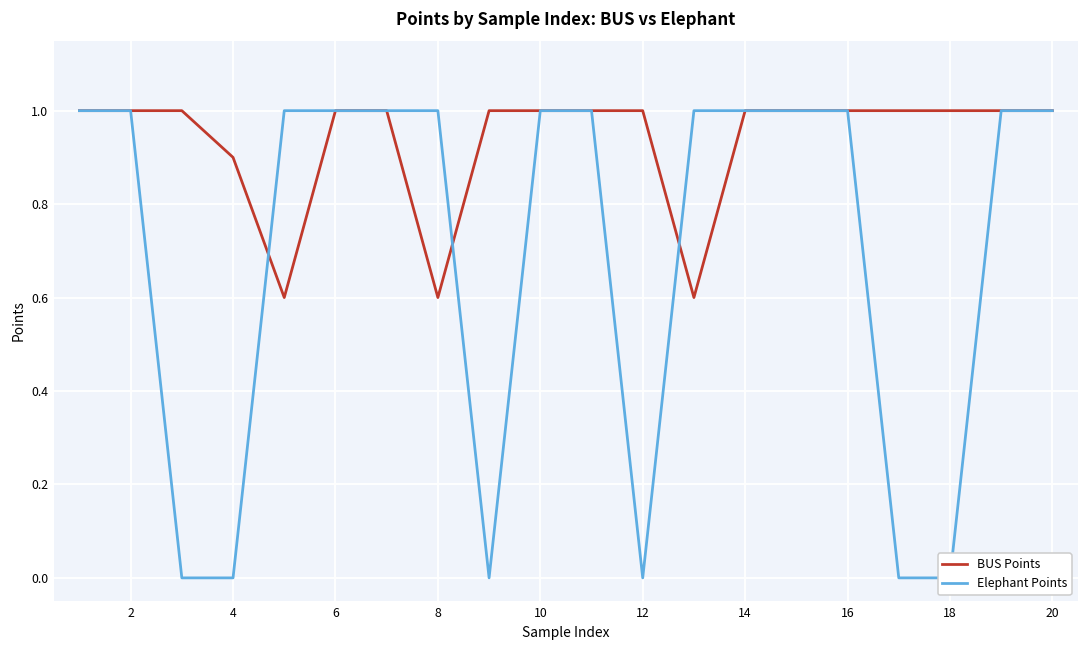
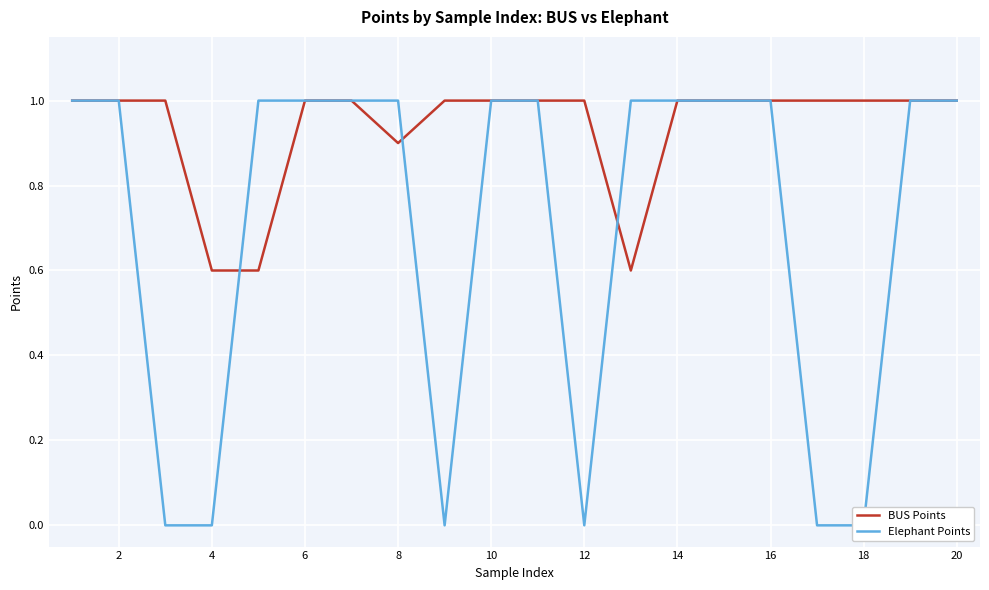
BUS Points, 4: 0.9 -> 0.6
BUS Points, 8: 0.6 -> 0.9
